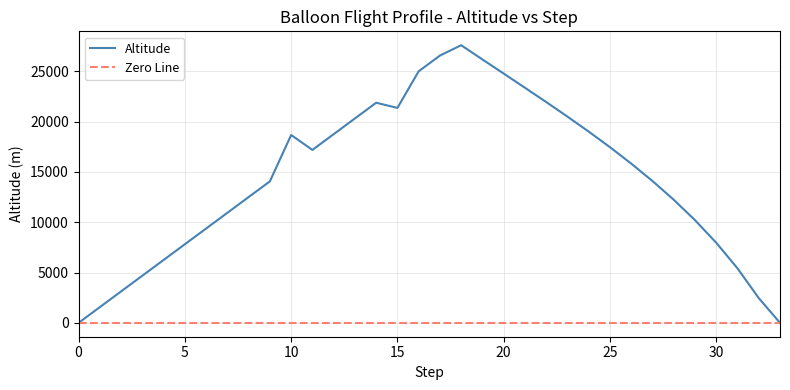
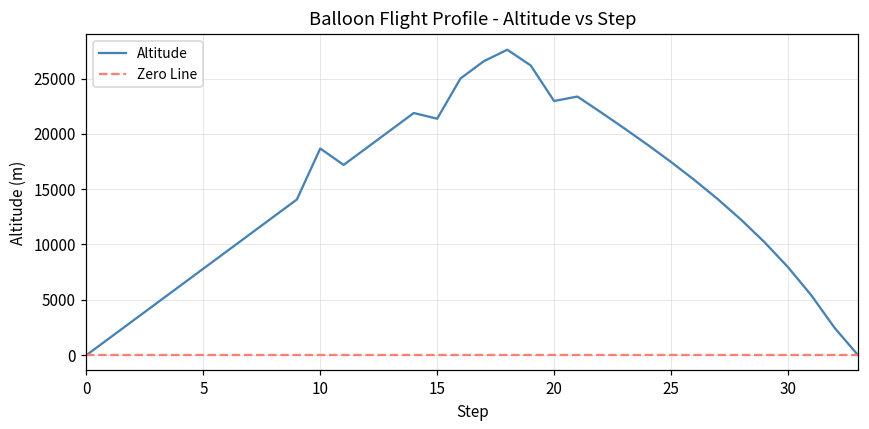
Altitude, 20: 24800 -> 23000
